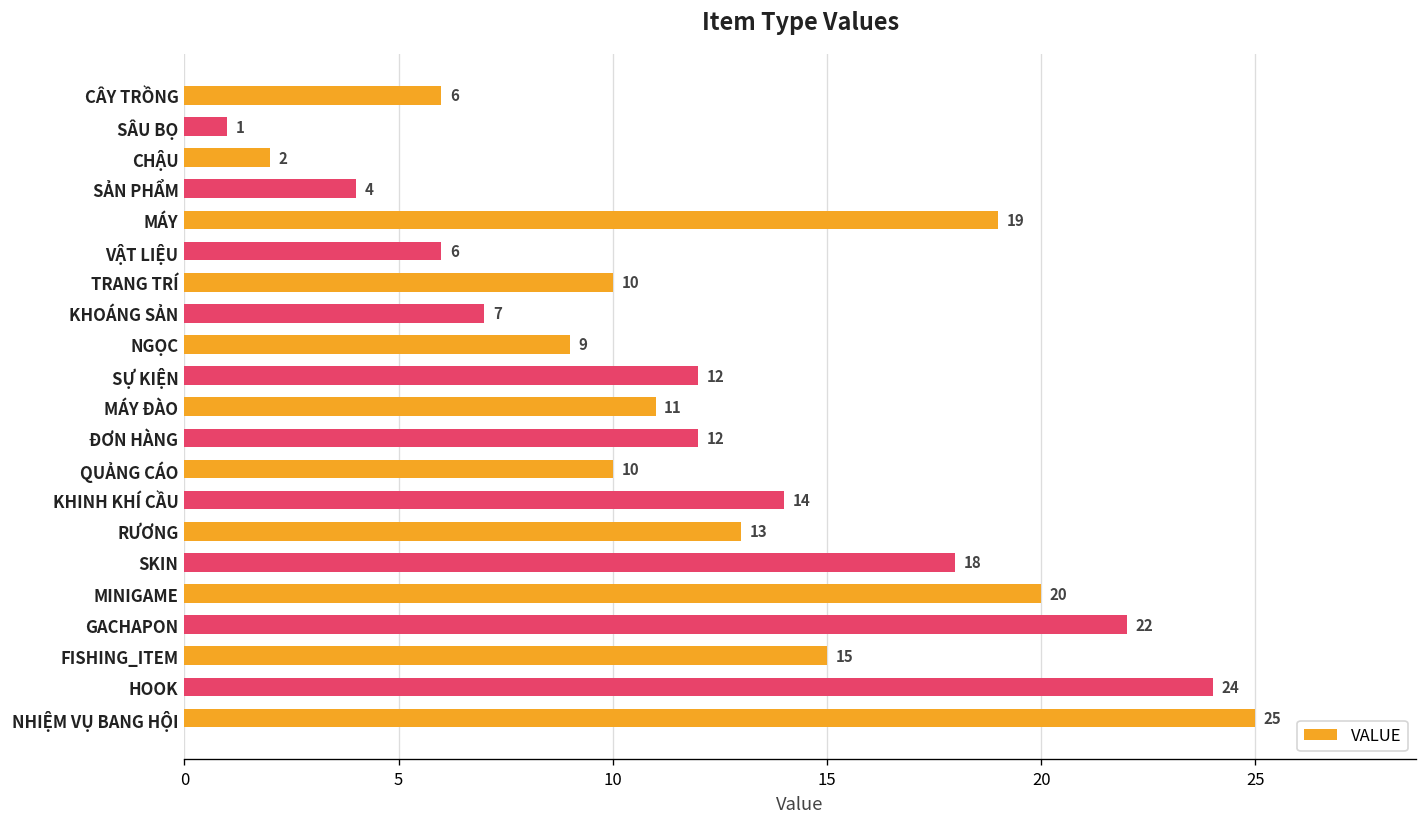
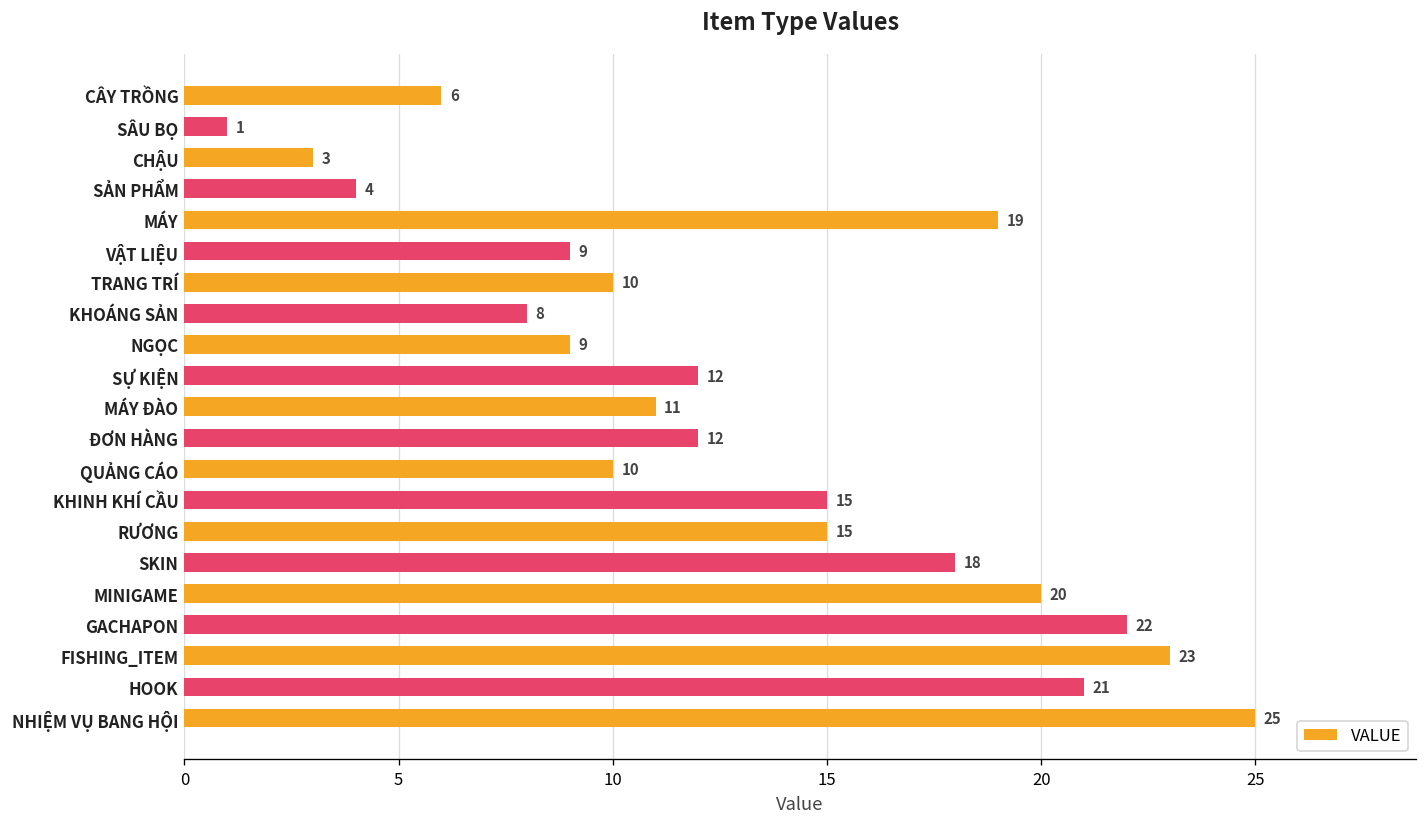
CHẬU: 2 -> 3
VẬT LIỆU: 6 -> 9
KHOÁNG SẢN: 7 -> 8
KHINH KHÍ CẦU: 14 -> 15
RƯƠNG: 13 -> 15
FISHING_ITEM: 15 -> 23
HOOK: 24 -> 21
